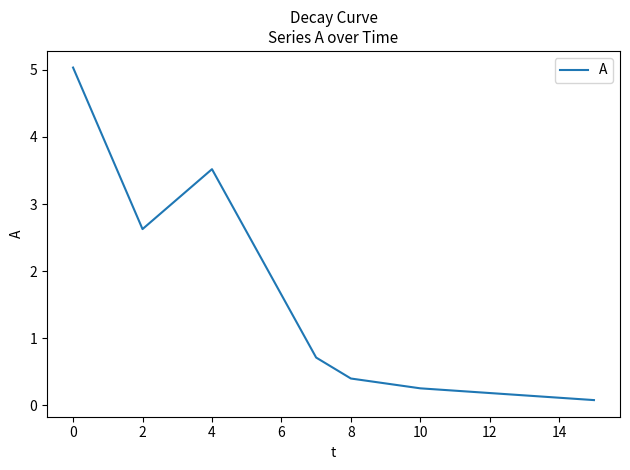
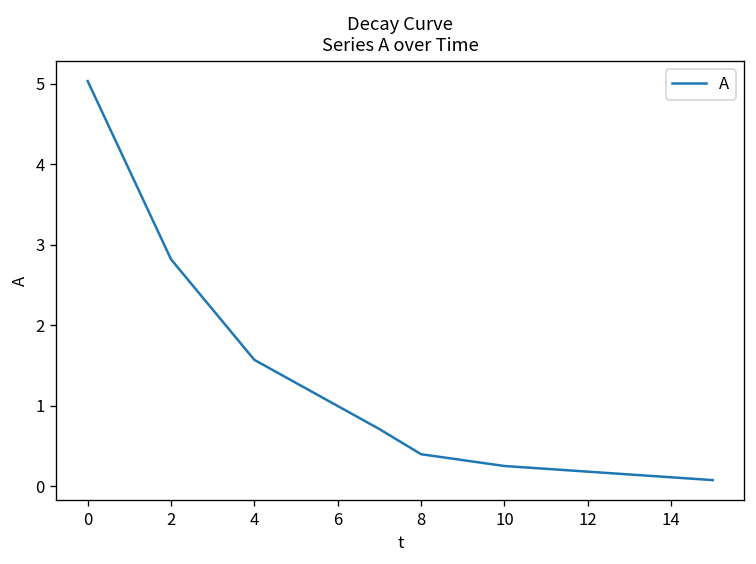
2: 2.6 -> 2.8
4: 3.5 -> 1.6
